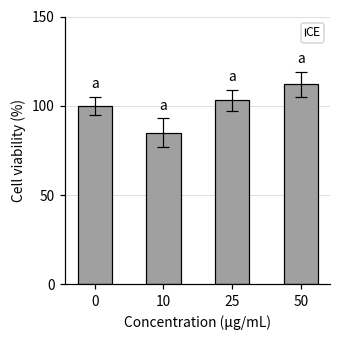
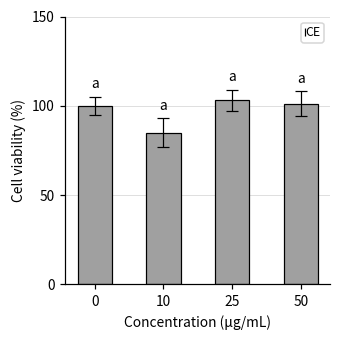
CE, 50: 112 -> 101
